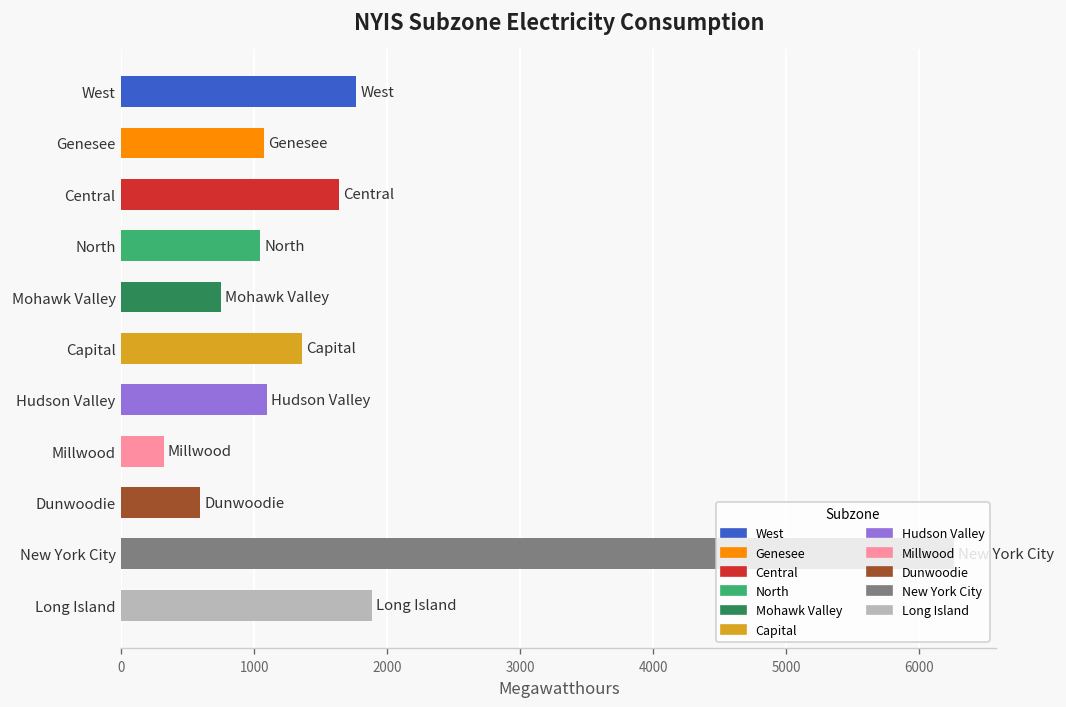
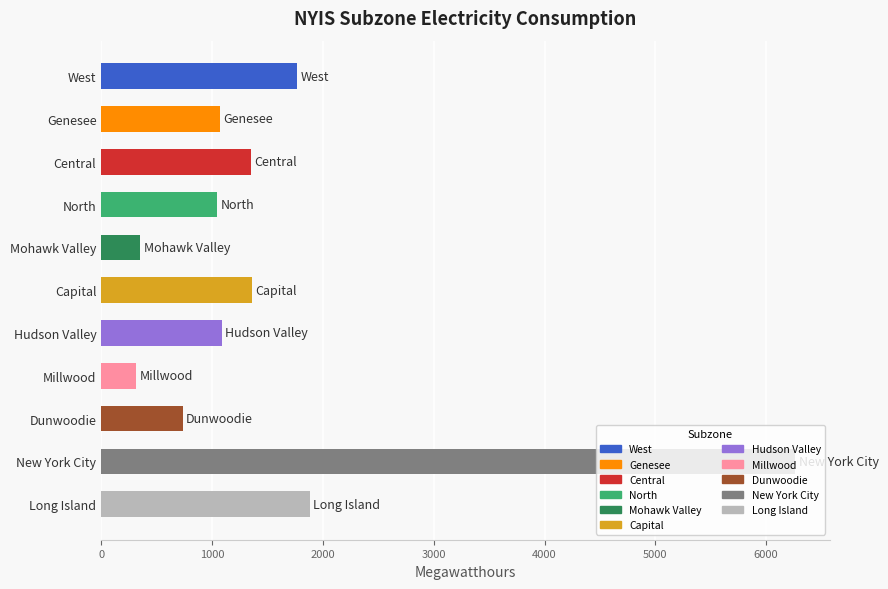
Central: 1640 -> 1350
Mohawk Valley: 750 -> 350
Dunwoodie: 590 -> 730
